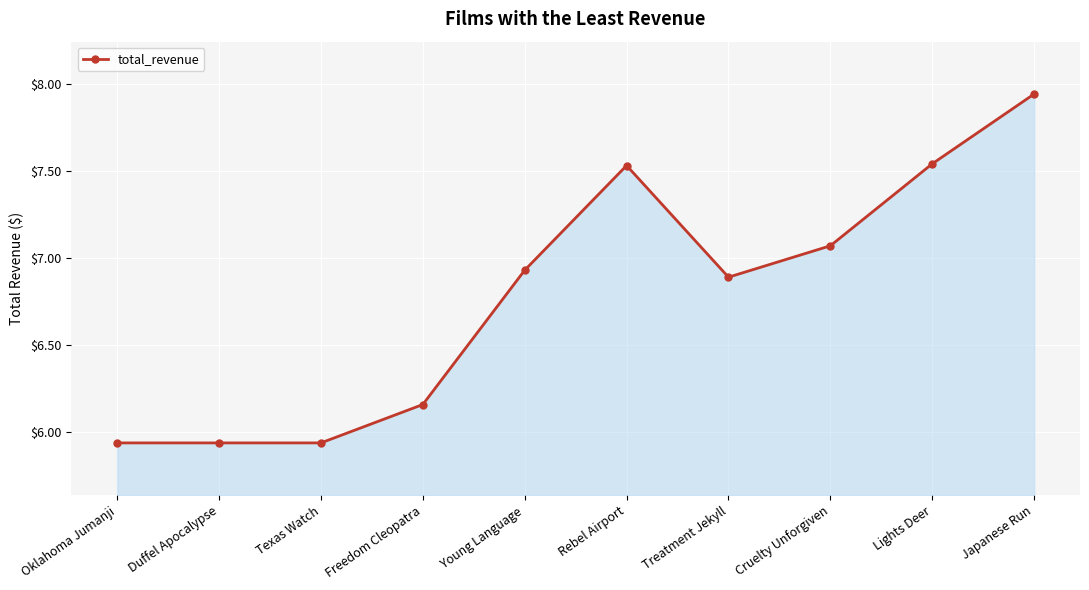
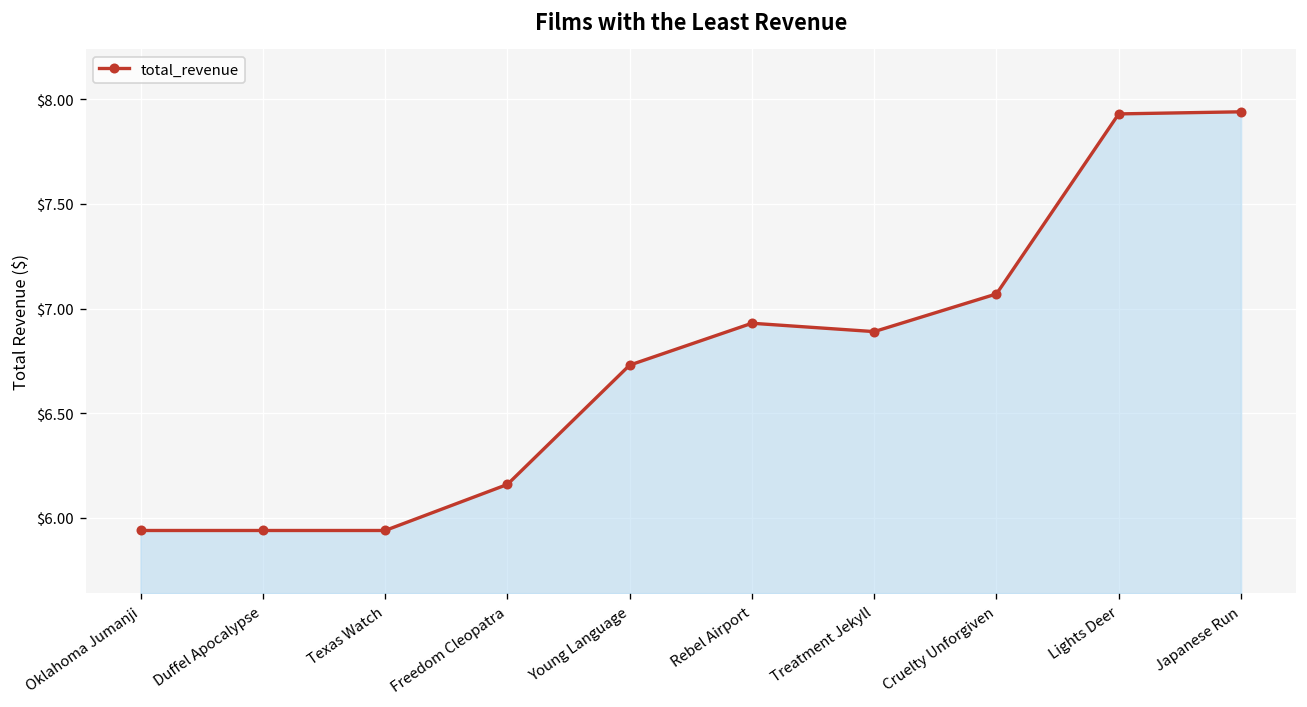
Young Language: $6.93 -> $6.73
Rebel Airport: $7.53 -> $6.93
Lights Deer: $7.54 -> $7.93
